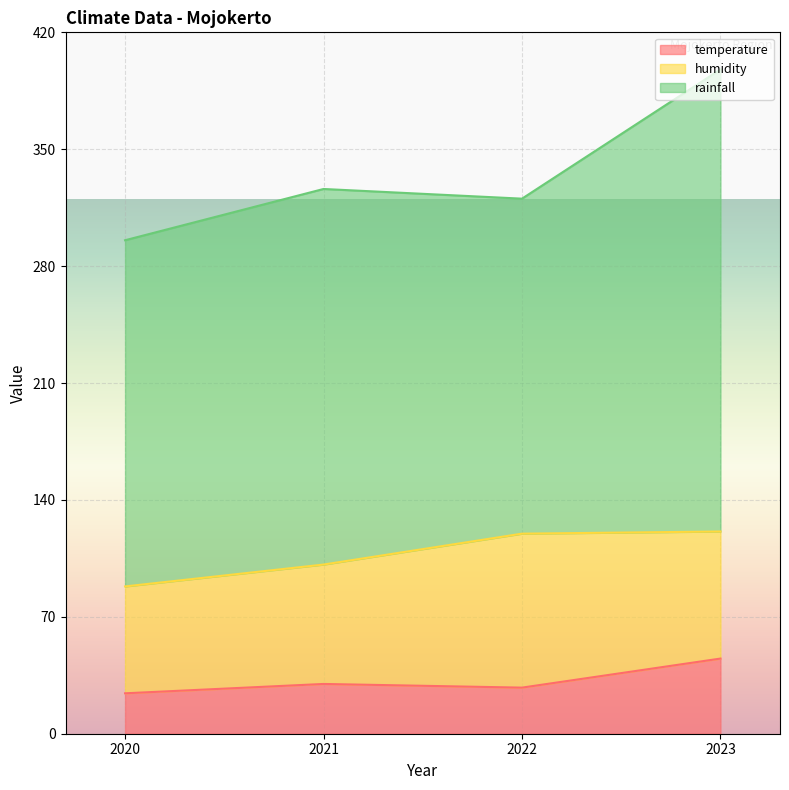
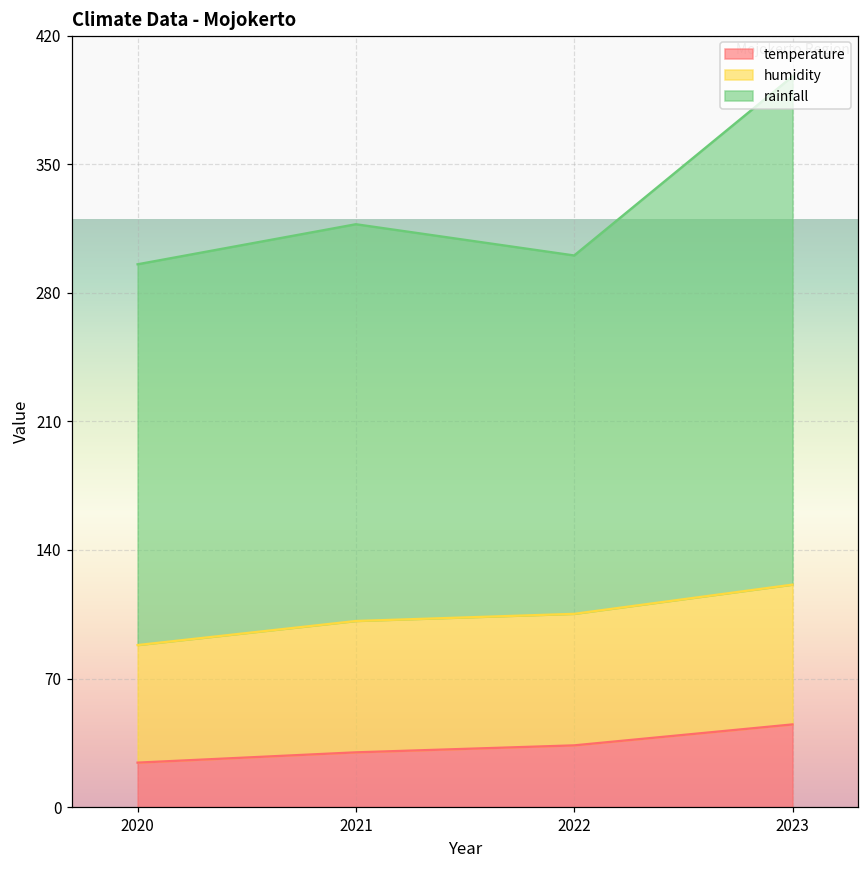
rainfall, 2021: 225 -> 216
temperature, 2022: 28 -> 34
humidity, 2022: 92 -> 72
rainfall, 2022: 201 -> 195
